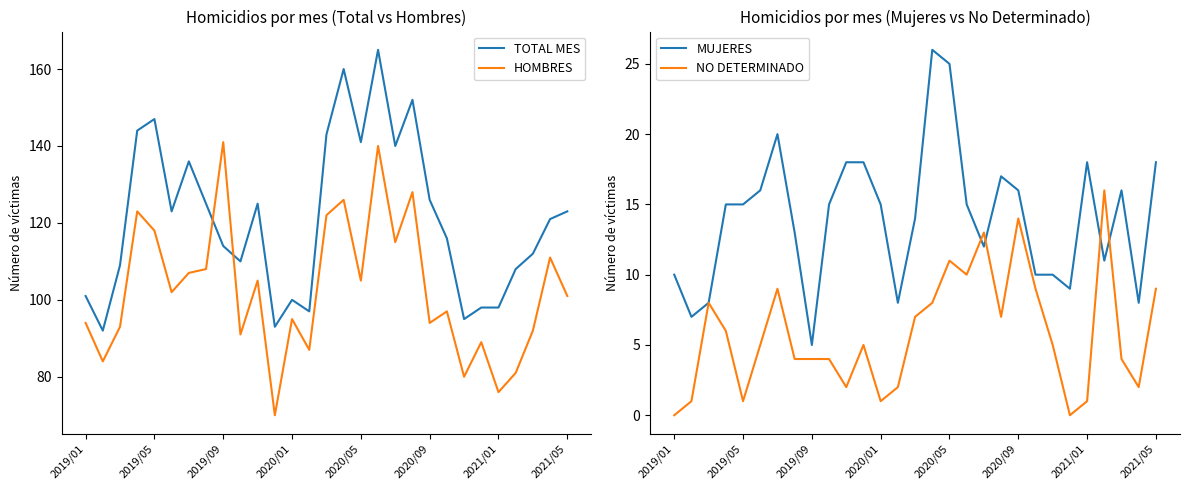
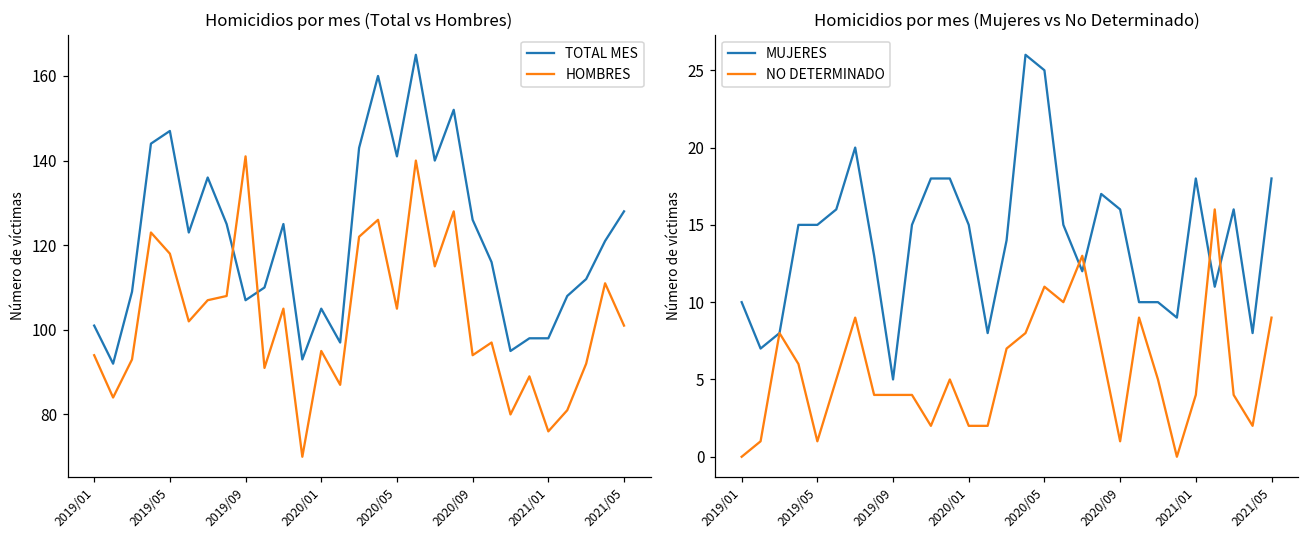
Homicidios por mes (Total vs Hombres), TOTAL MES, 2019/09: 114 -> 107
Homicidios por mes (Total vs Hombres), TOTAL MES, 2020/01: 100 -> 105
Homicidios por mes (Total vs Hombres), TOTAL MES, 2021/05: 123 -> 128
Homicidios por mes (Mujeres vs No Determinado), NO DETERMINADO, 2020/01: 1 -> 2
Homicidios por mes (Mujeres vs No Determinado), NO DETERMINADO, 2020/09: 14 -> 1
Homicidios por mes (Mujeres vs No Determinado), NO DETERMINADO, 2021/01: 1 -> 4
